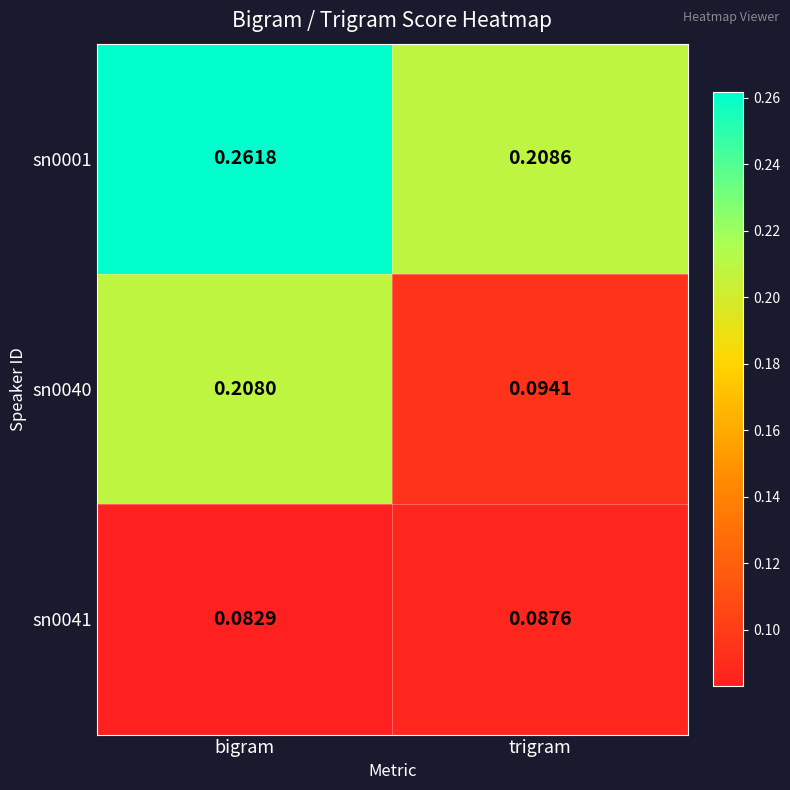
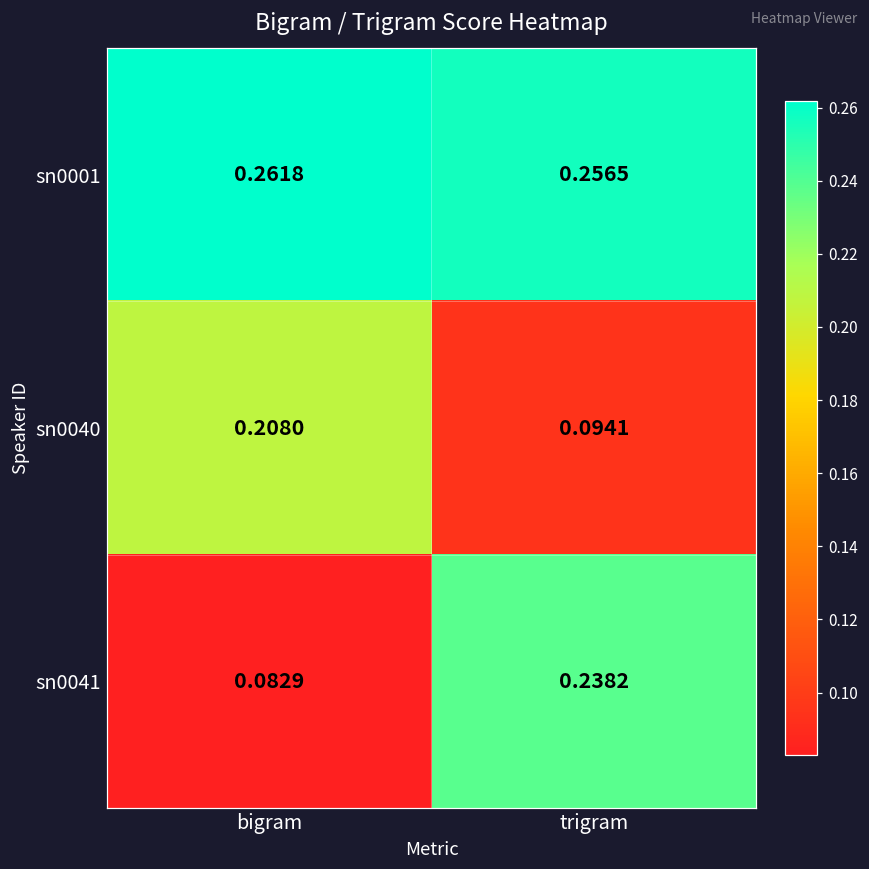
sn0001, trigram: 0.2086 -> 0.2565
sn0041, trigram: 0.0876 -> 0.2382
